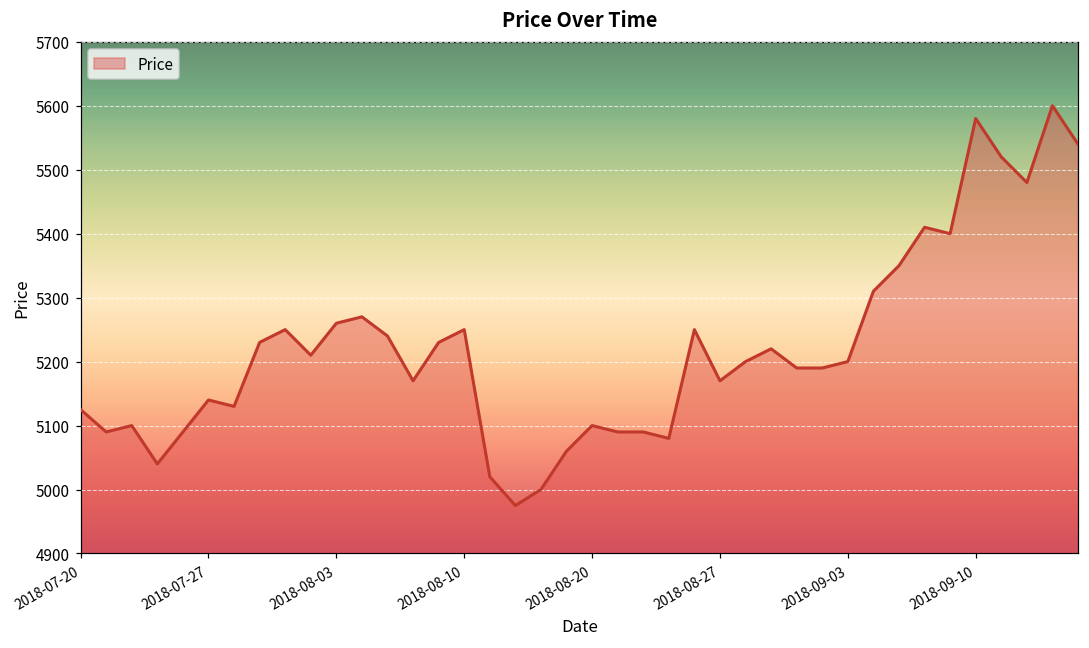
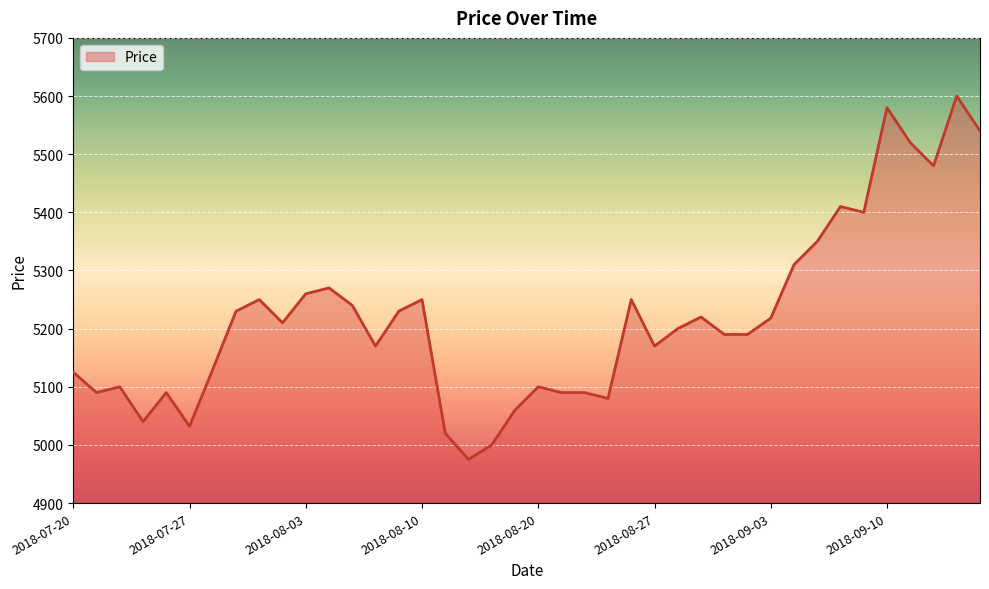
2018-07-27: 5140 -> 5030
2018-09-03: 5200 -> 5220
